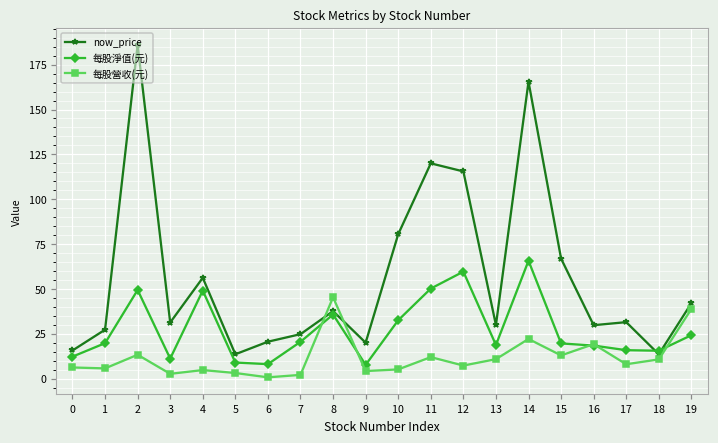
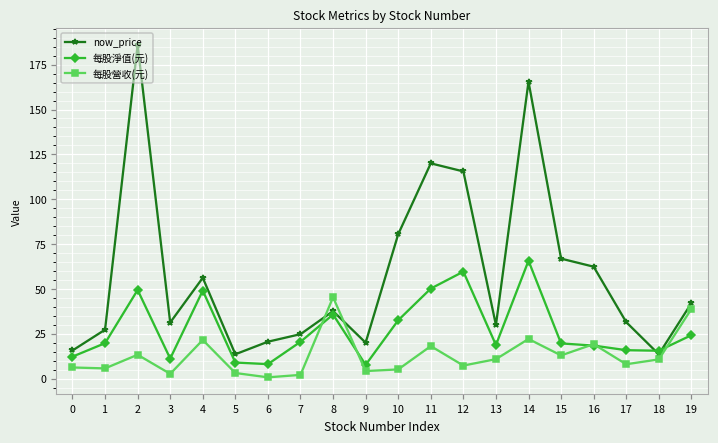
每股營收(元), 4: 5 -> 22
每股營收(元), 11: 12 -> 18
now_price, 16: 30 -> 62
